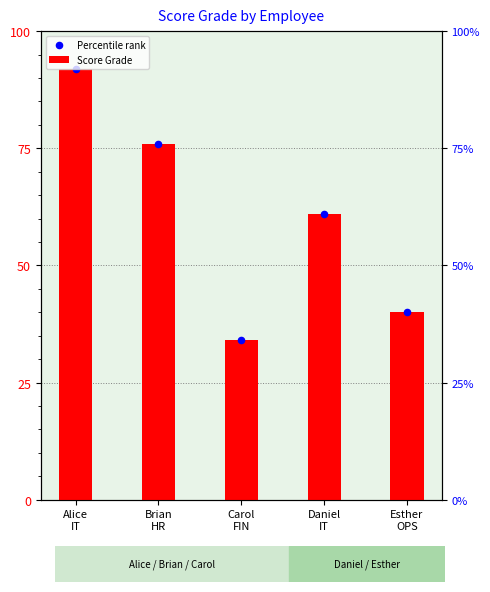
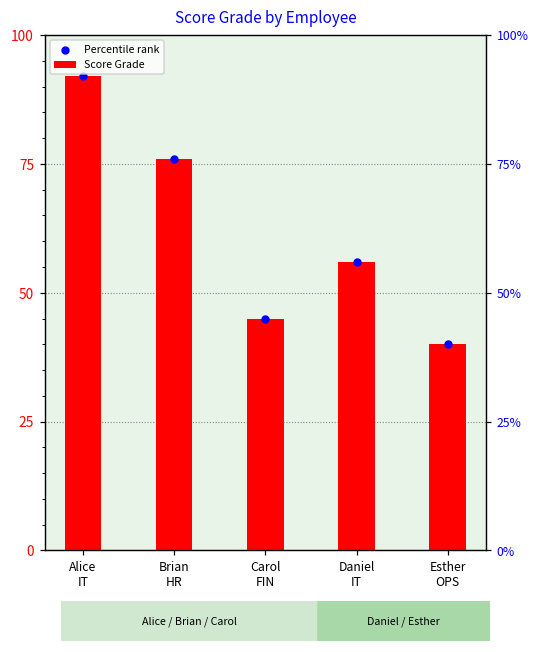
Score Grade, Carol FIN: 34 -> 45
Score Grade, Daniel IT: 61 -> 56
